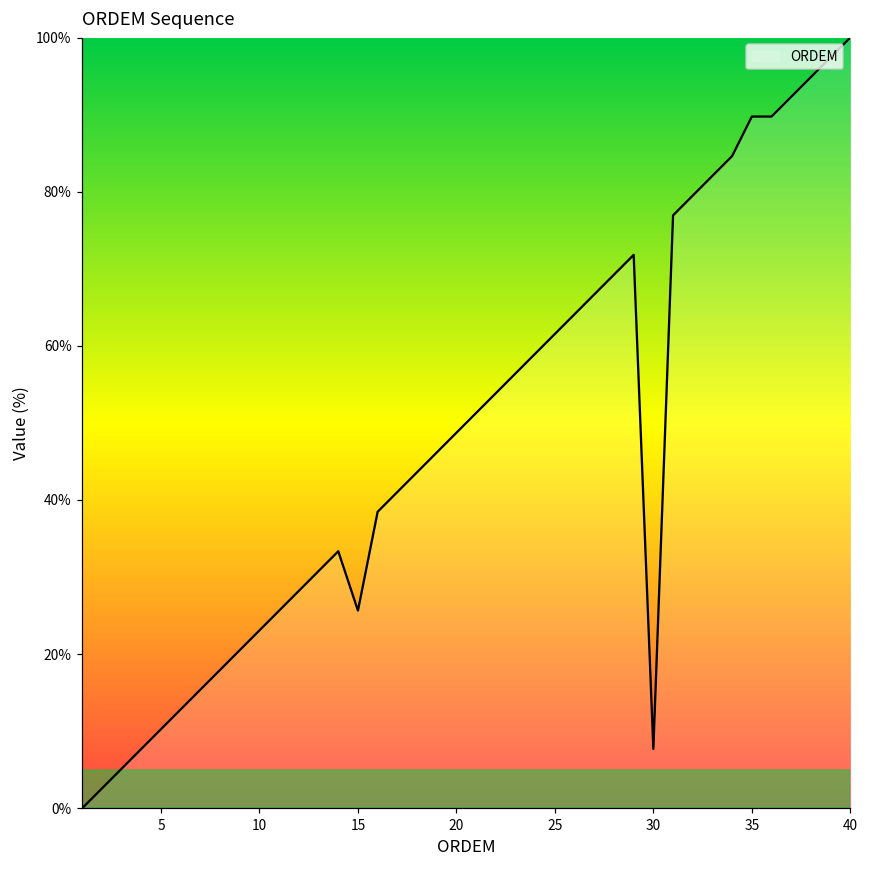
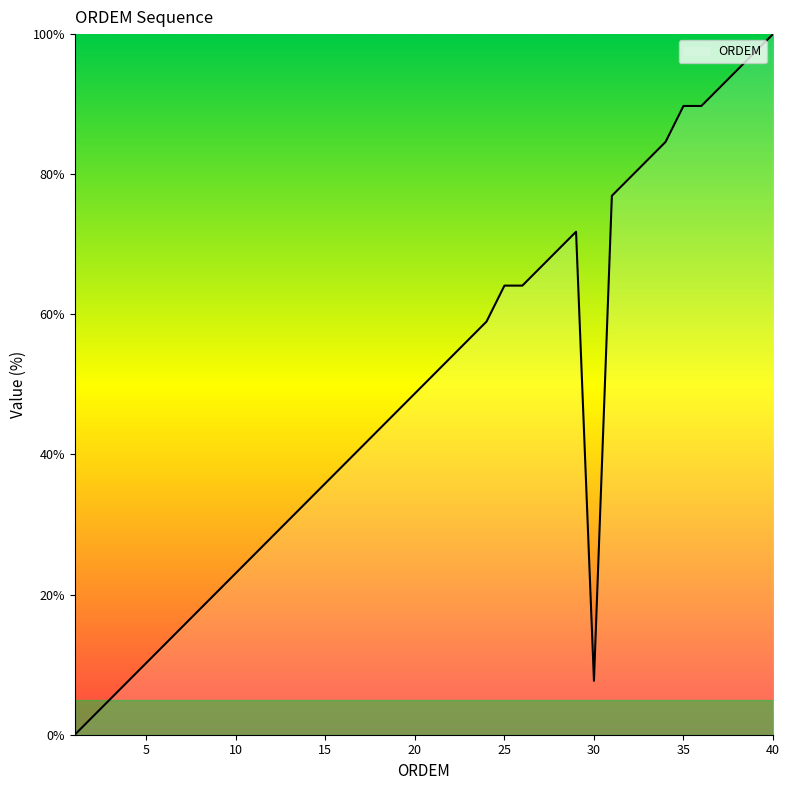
15: 26% -> 36%
25: 62% -> 64%
